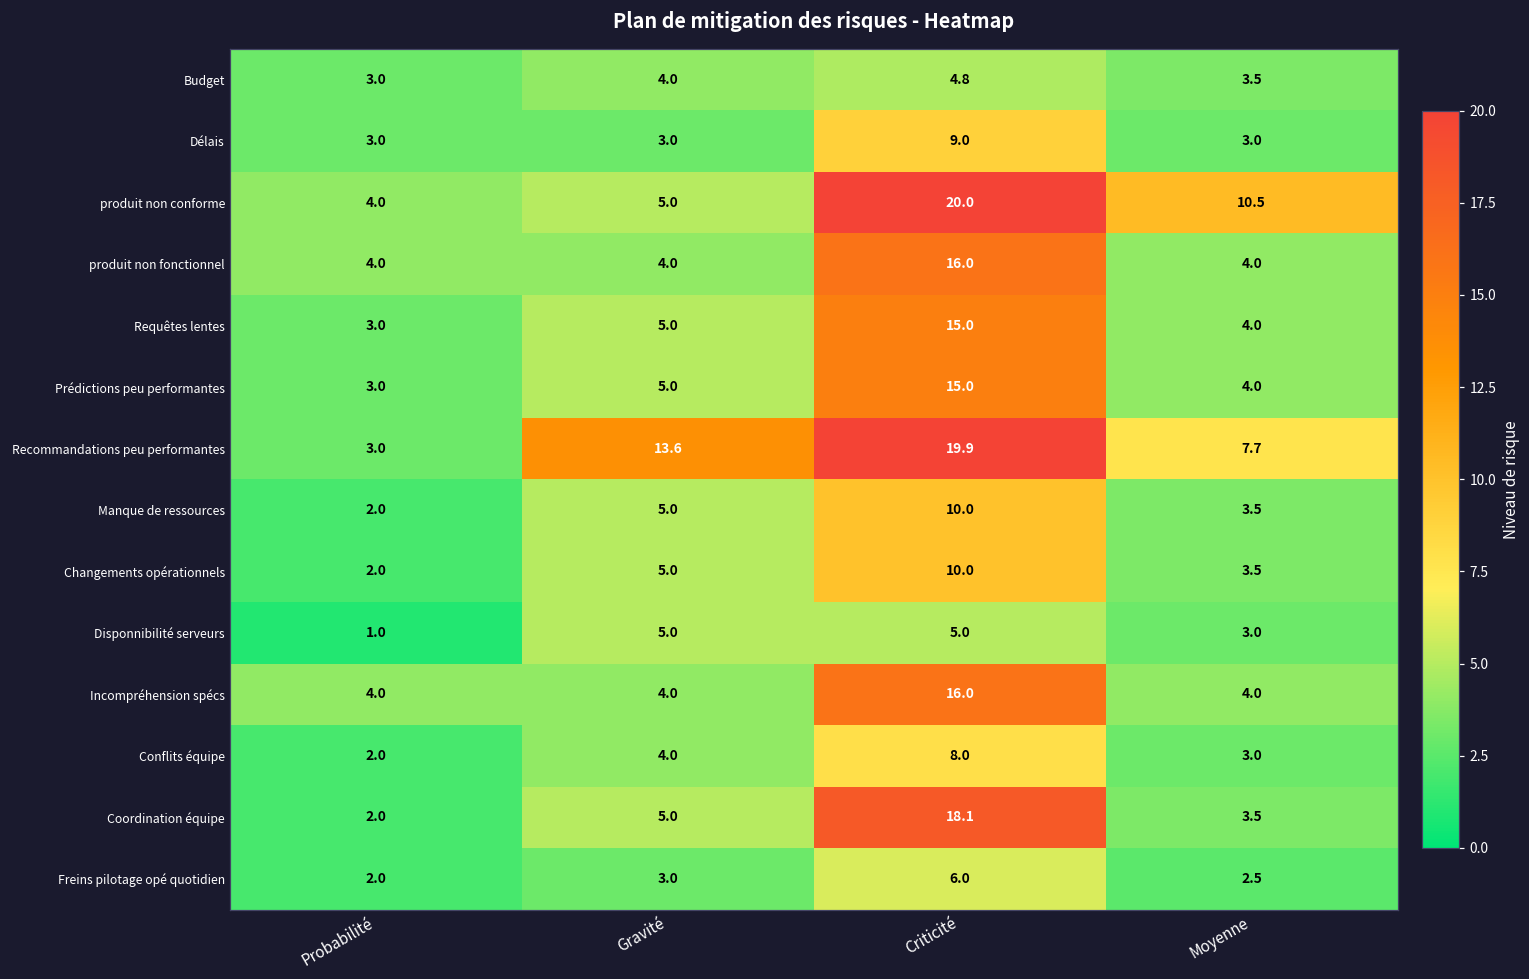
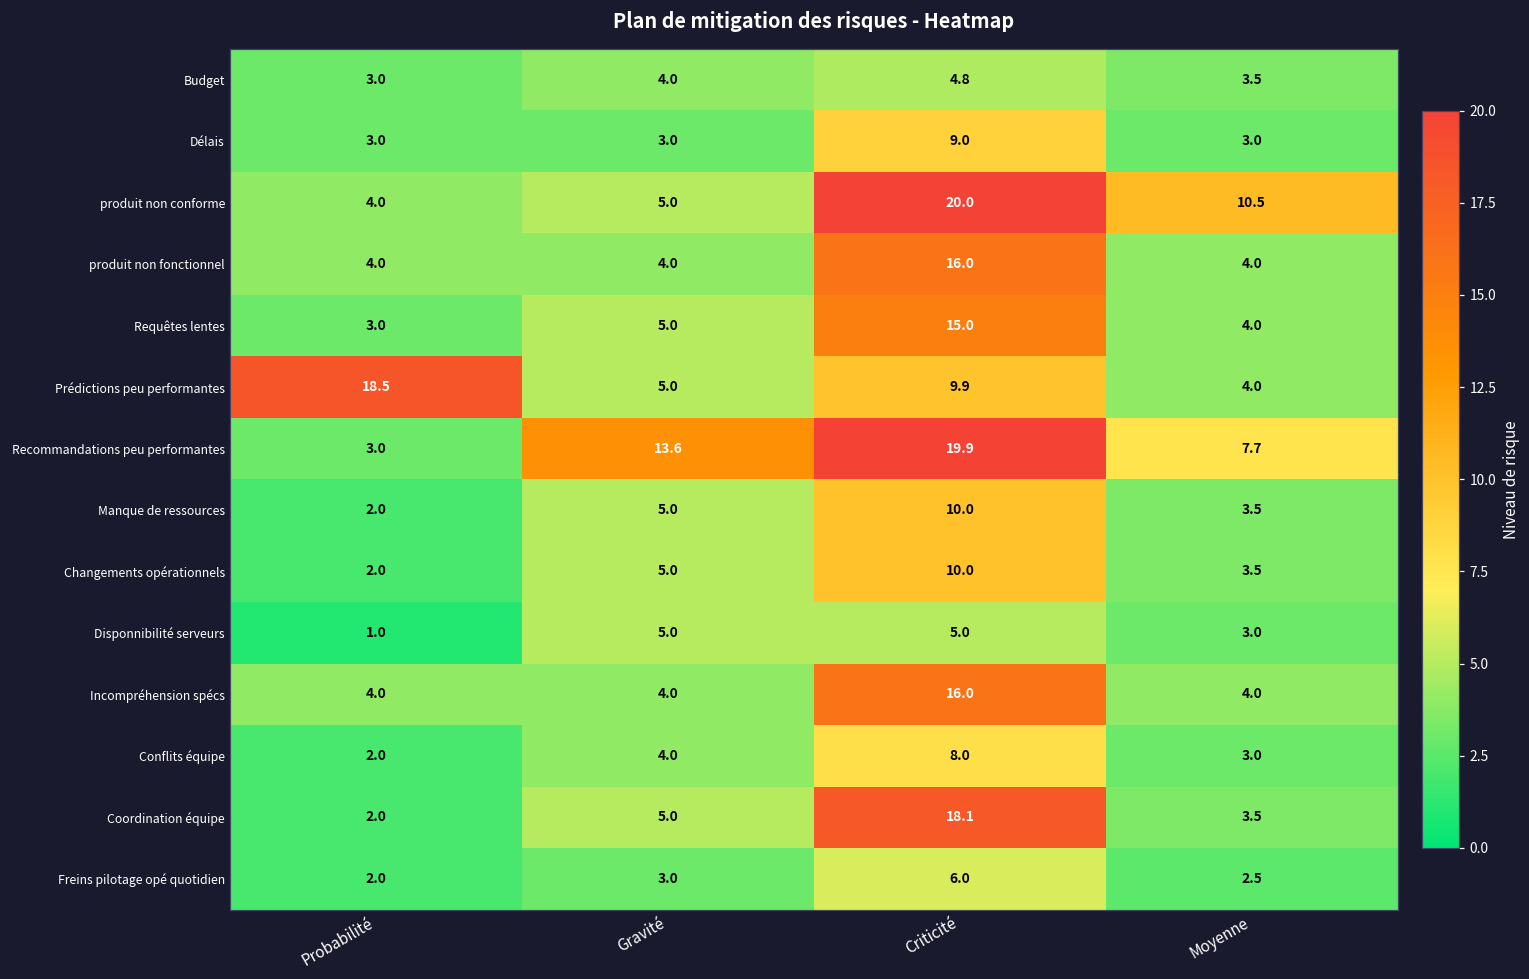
Prédictions peu performantes, Probabilité: 3.0 -> 18.5
Prédictions peu performantes, Criticité: 15.0 -> 9.9
